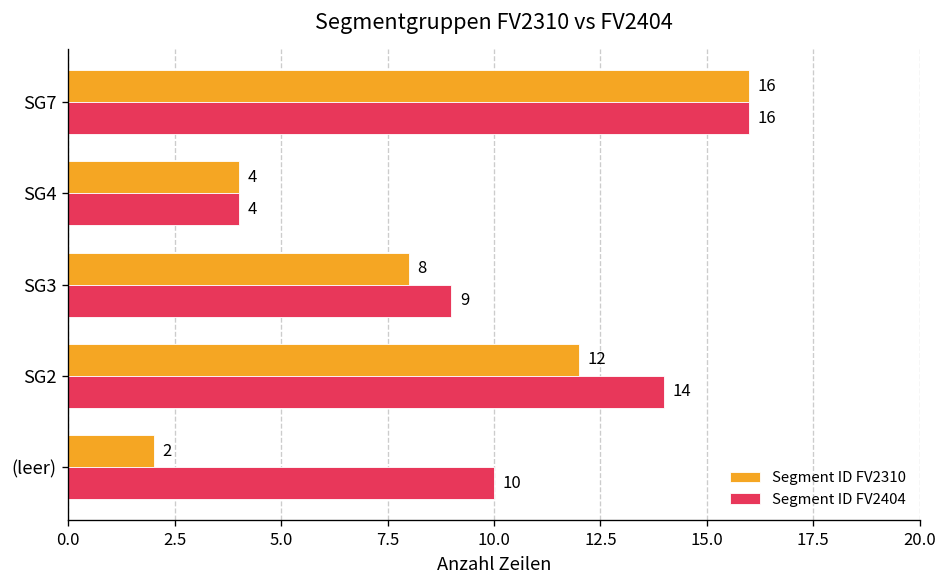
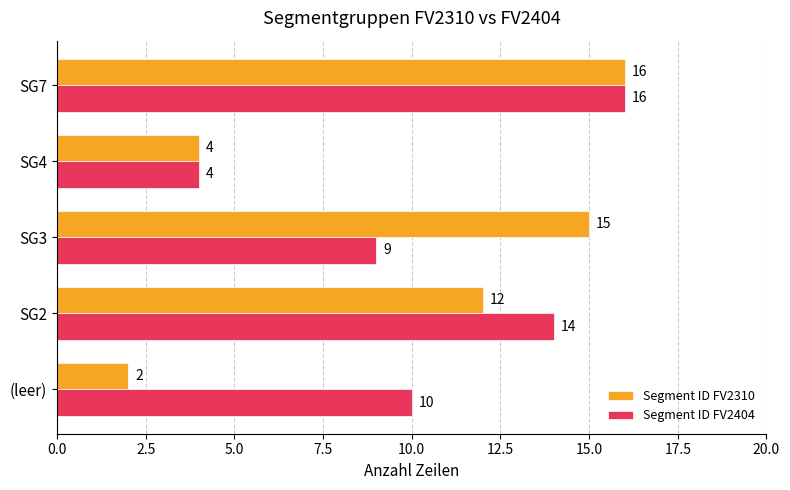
Segment ID FV2310, SG3: 8 -> 15
